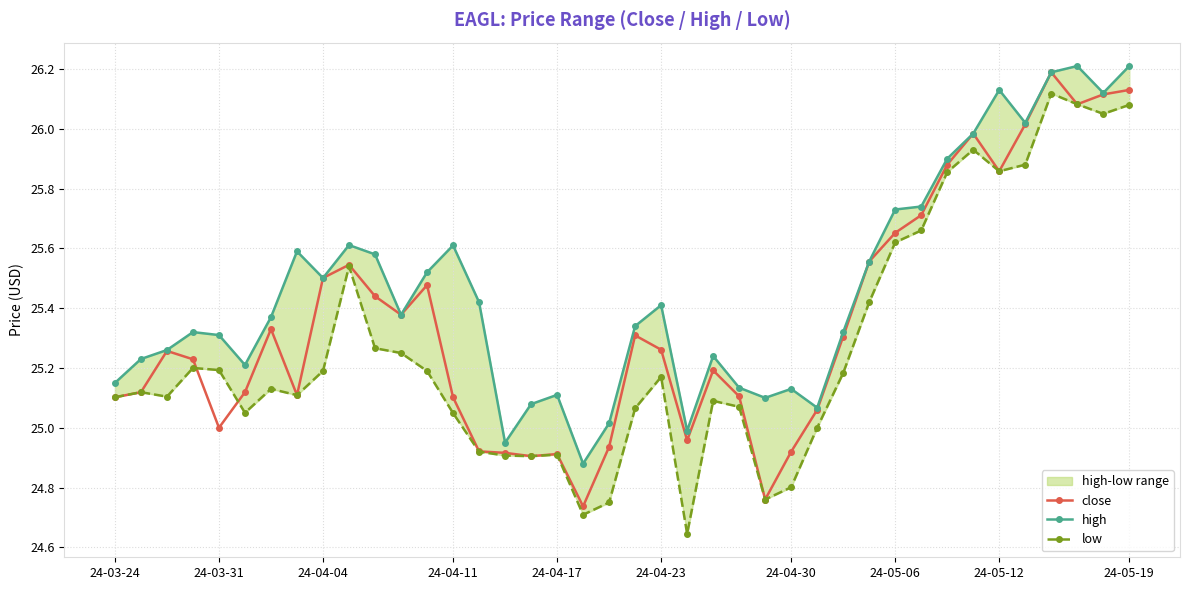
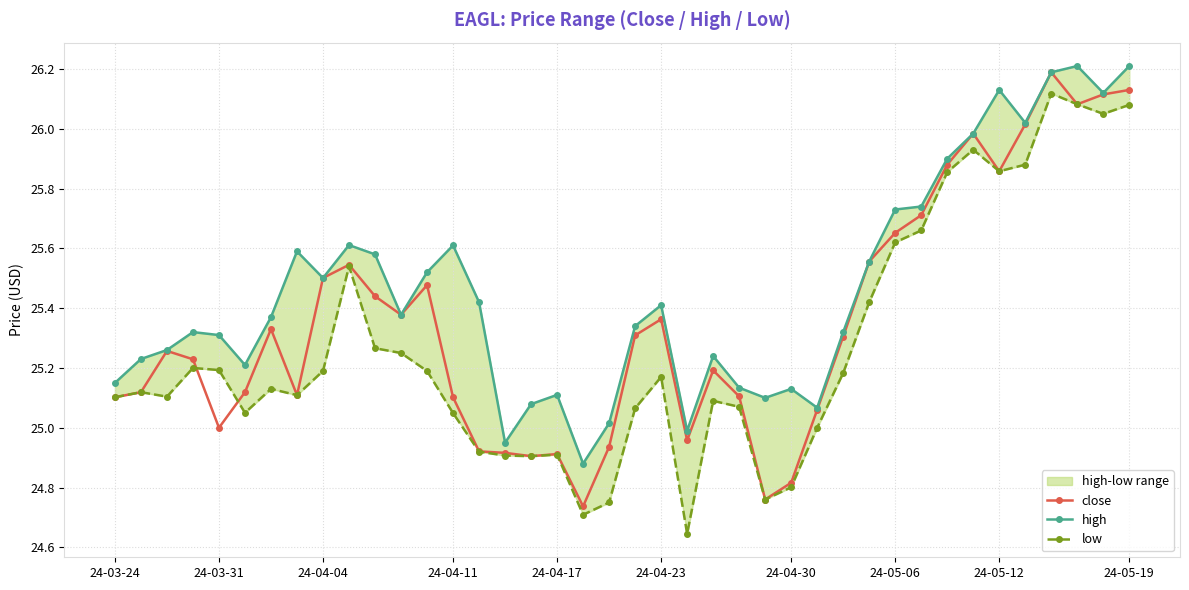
close, 24-04-23: 25.26 -> 25.36
close, 24-04-30: 24.92 -> 24.82
